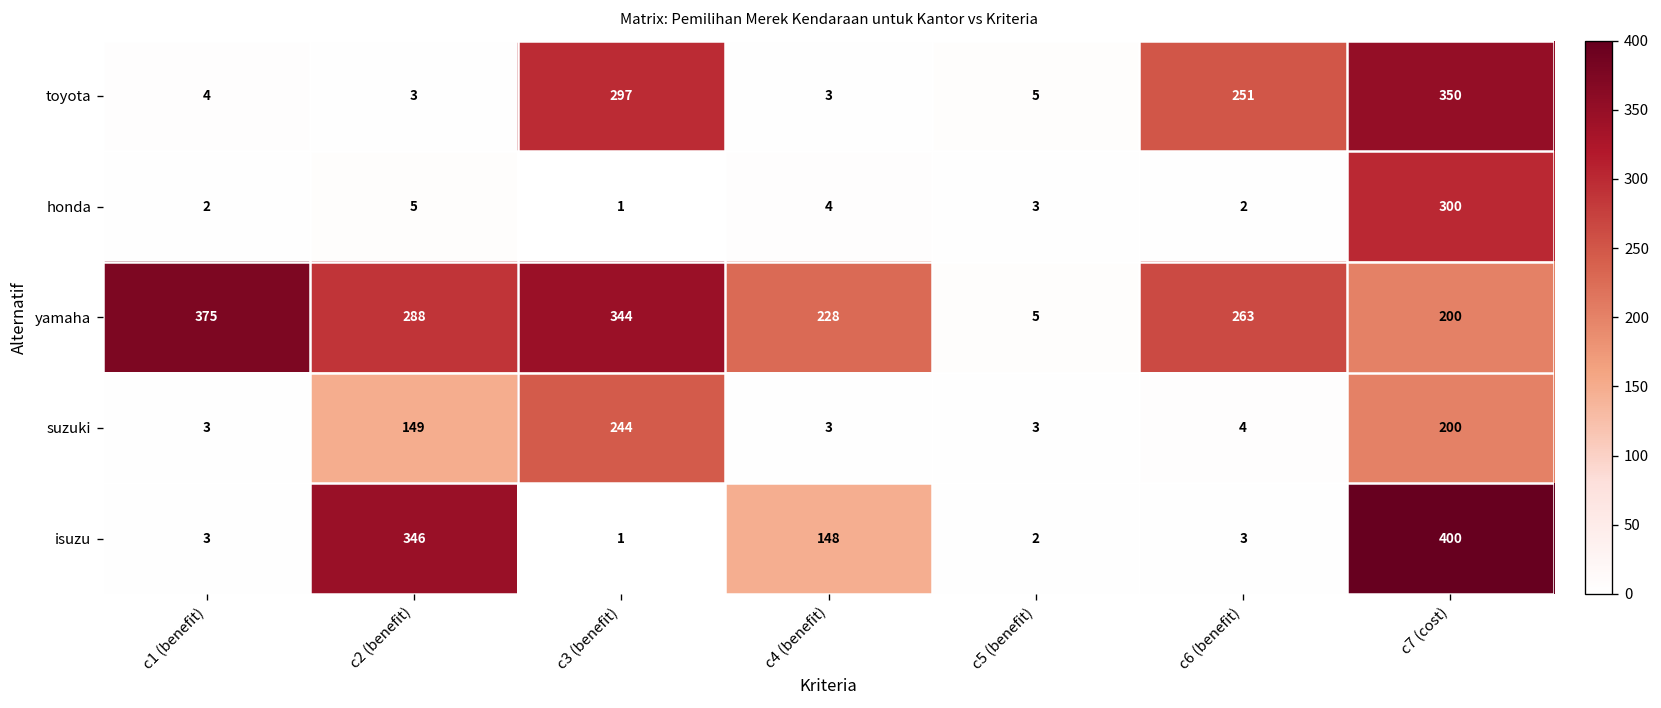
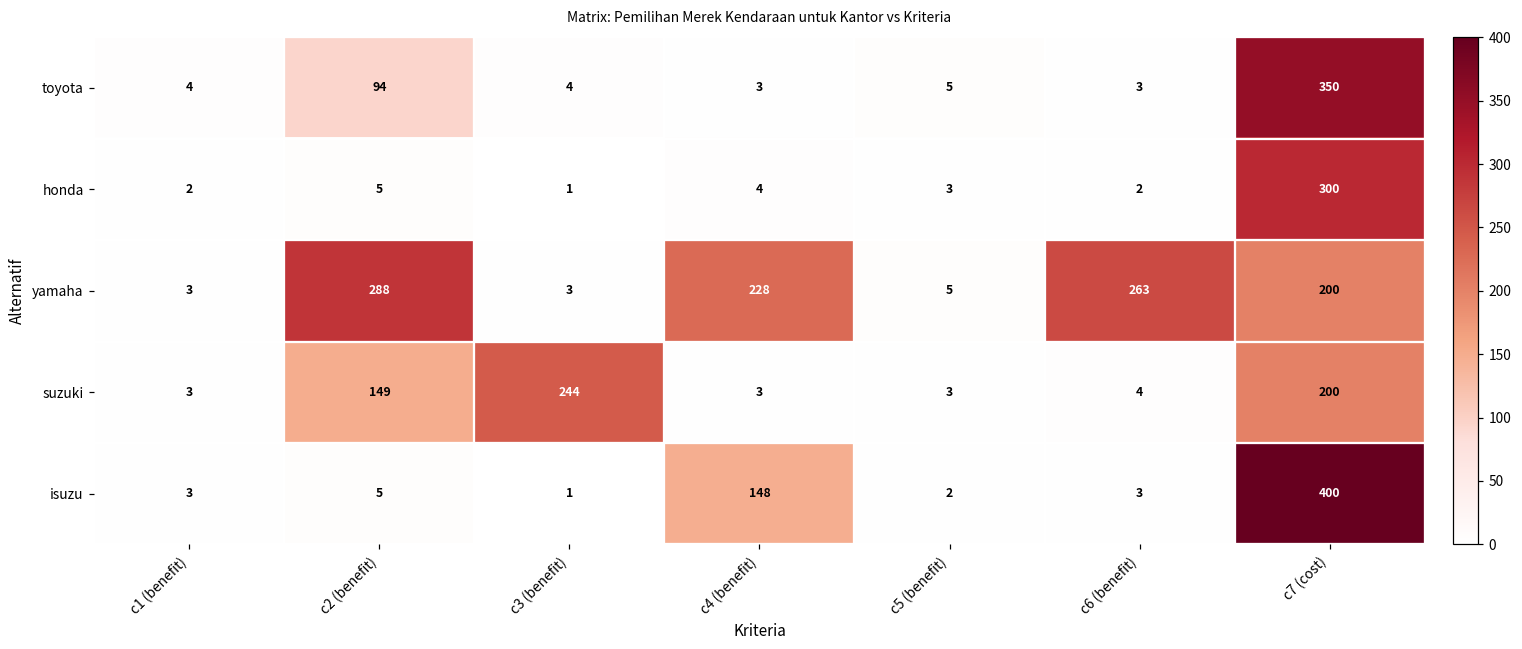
toyota, c2 (benefit): 3 -> 94
toyota, c3 (benefit): 297 -> 4
toyota, c6 (benefit): 251 -> 3
yamaha, c1 (benefit): 375 -> 3
yamaha, c3 (benefit): 344 -> 3
isuzu, c2 (benefit): 346 -> 5
